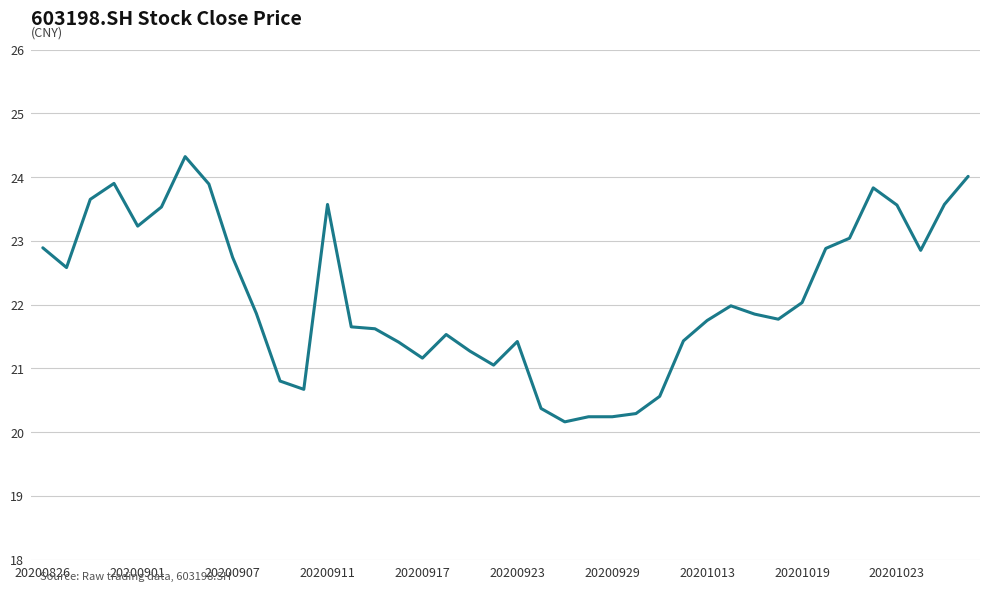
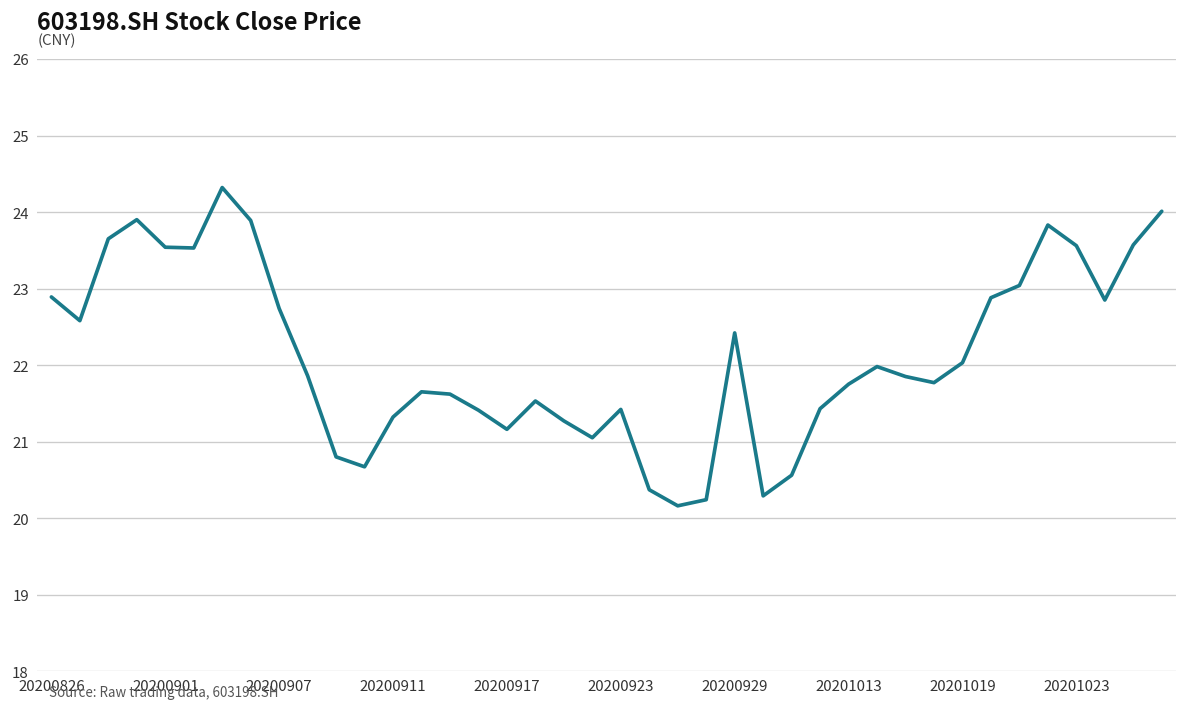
20200901: 23.2 -> 23.5
20200911: 23.6 -> 21.3
20200929: 20.2 -> 22.4
